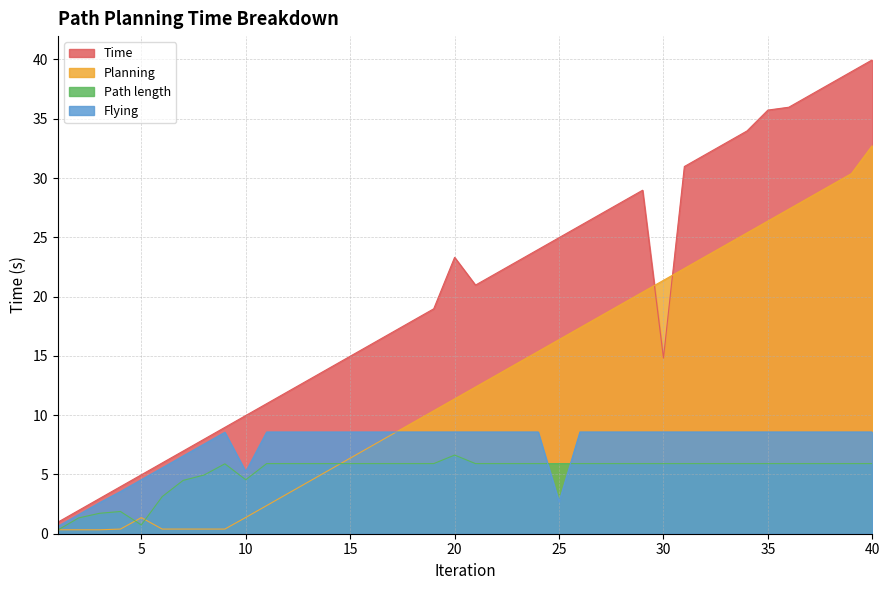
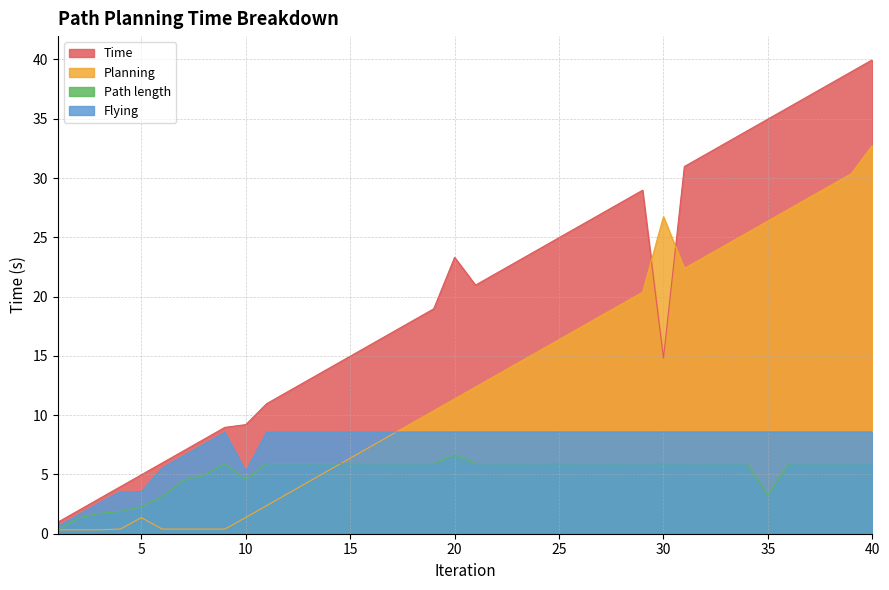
Path length, 5: 0.7 -> 2.3
Flying, 5: 4.6 -> 3.6
Time, 10: 10.0 -> 9.2
Flying, 25: 2.7 -> 8.6
Planning, 30: 21.4 -> 26.7
Time, 35: 35.7 -> 35.0
Path length, 35: 5.9 -> 3.3
